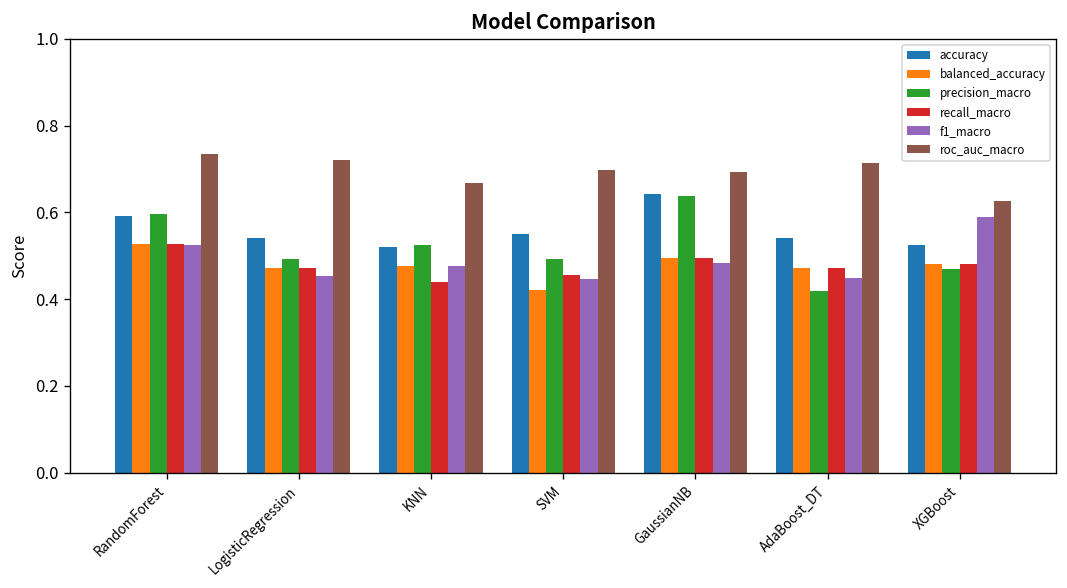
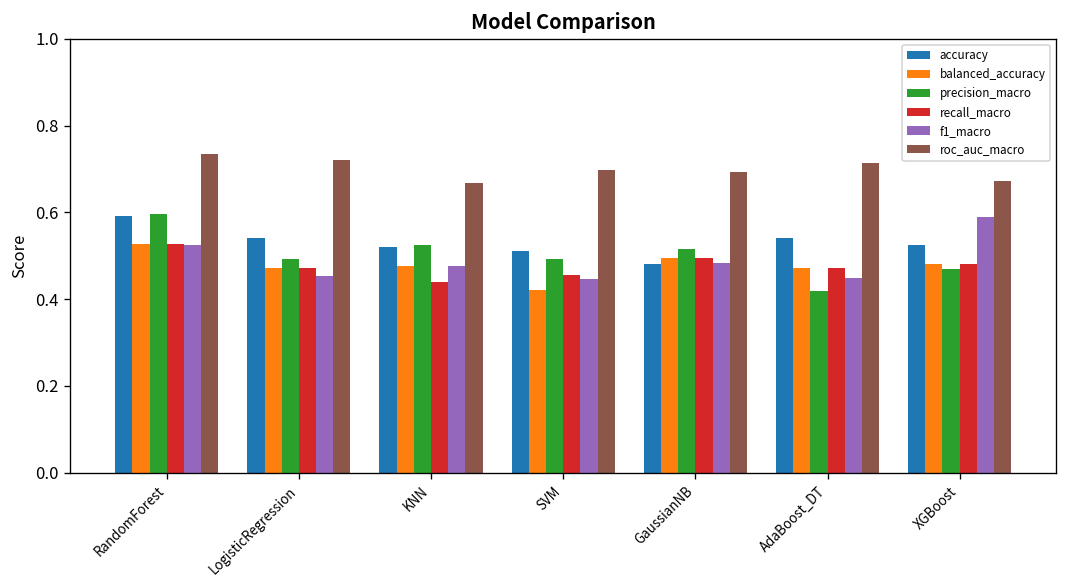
accuracy, SVM: 0.55 -> 0.51
accuracy, GaussianNB: 0.64 -> 0.48
precision_macro, GaussianNB: 0.64 -> 0.51
roc_auc_macro, XGBoost: 0.63 -> 0.67
